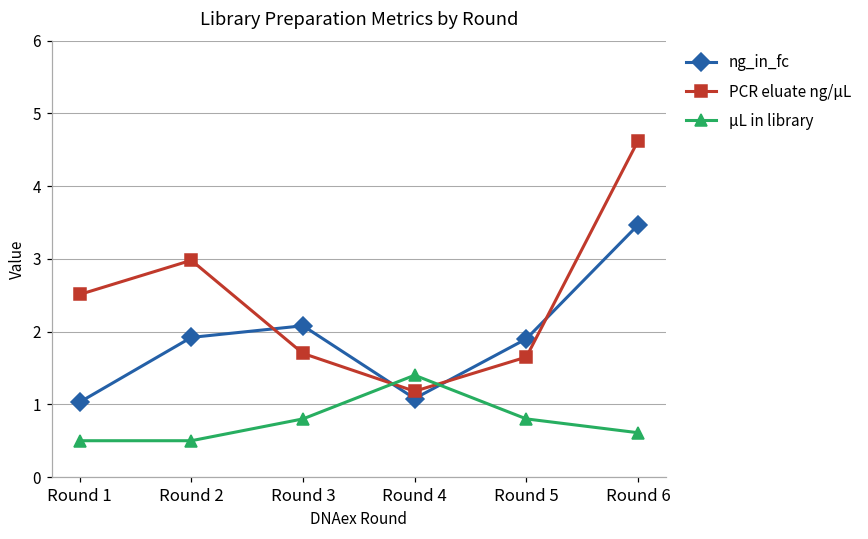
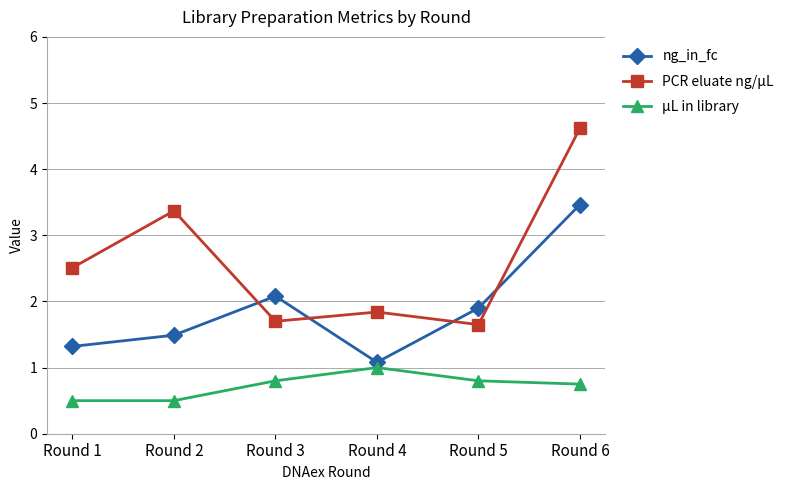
ng_in_fc, Round 1: 1.0 -> 1.3
ng_in_fc, Round 2: 1.9 -> 1.5
PCR eluate ng/µL, Round 2: 3.0 -> 3.4
PCR eluate ng/µL, Round 4: 1.2 -> 1.8
µL in library, Round 4: 1.4 -> 1.0
µL in library, Round 6: 0.6 -> 0.8
